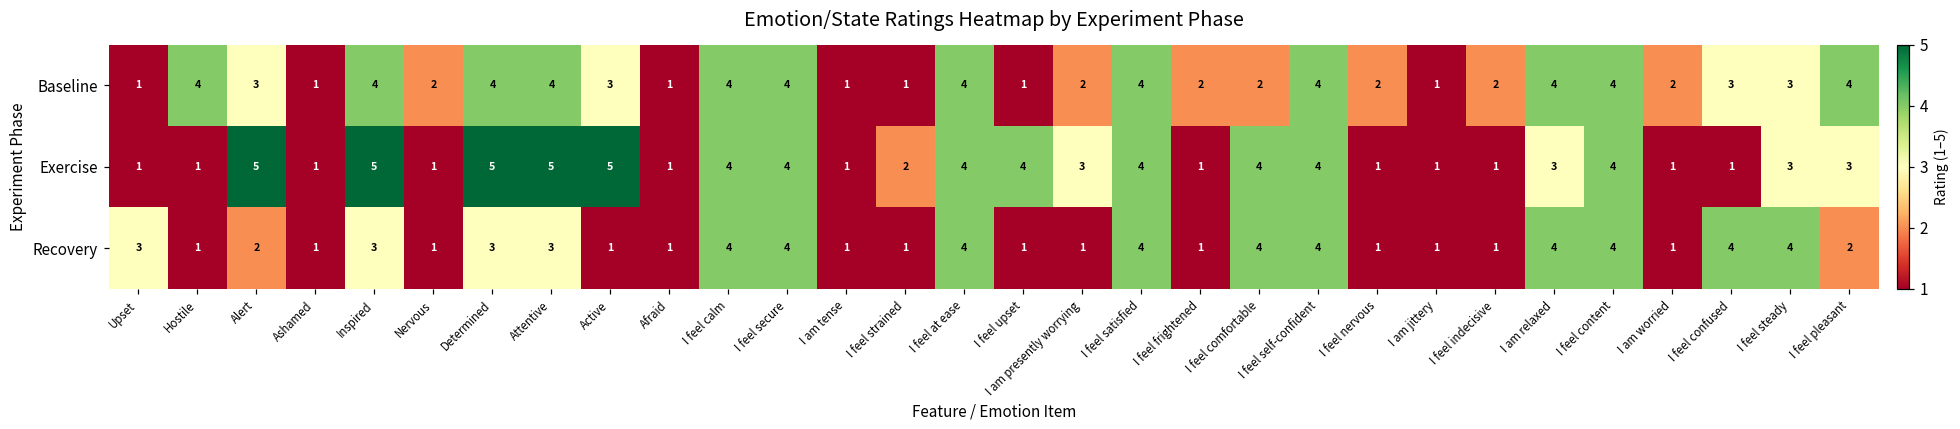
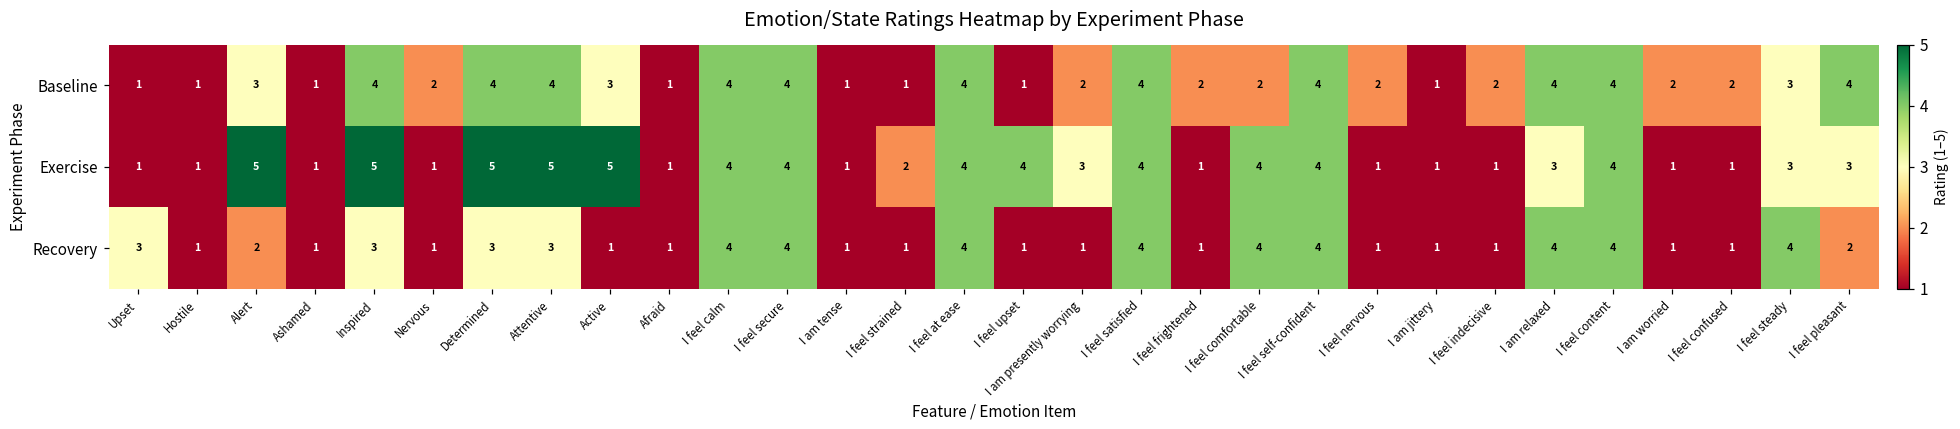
Baseline, Hostile: 4 -> 1
Baseline, I feel confused: 3 -> 2
Recovery, I feel confused: 4 -> 1
